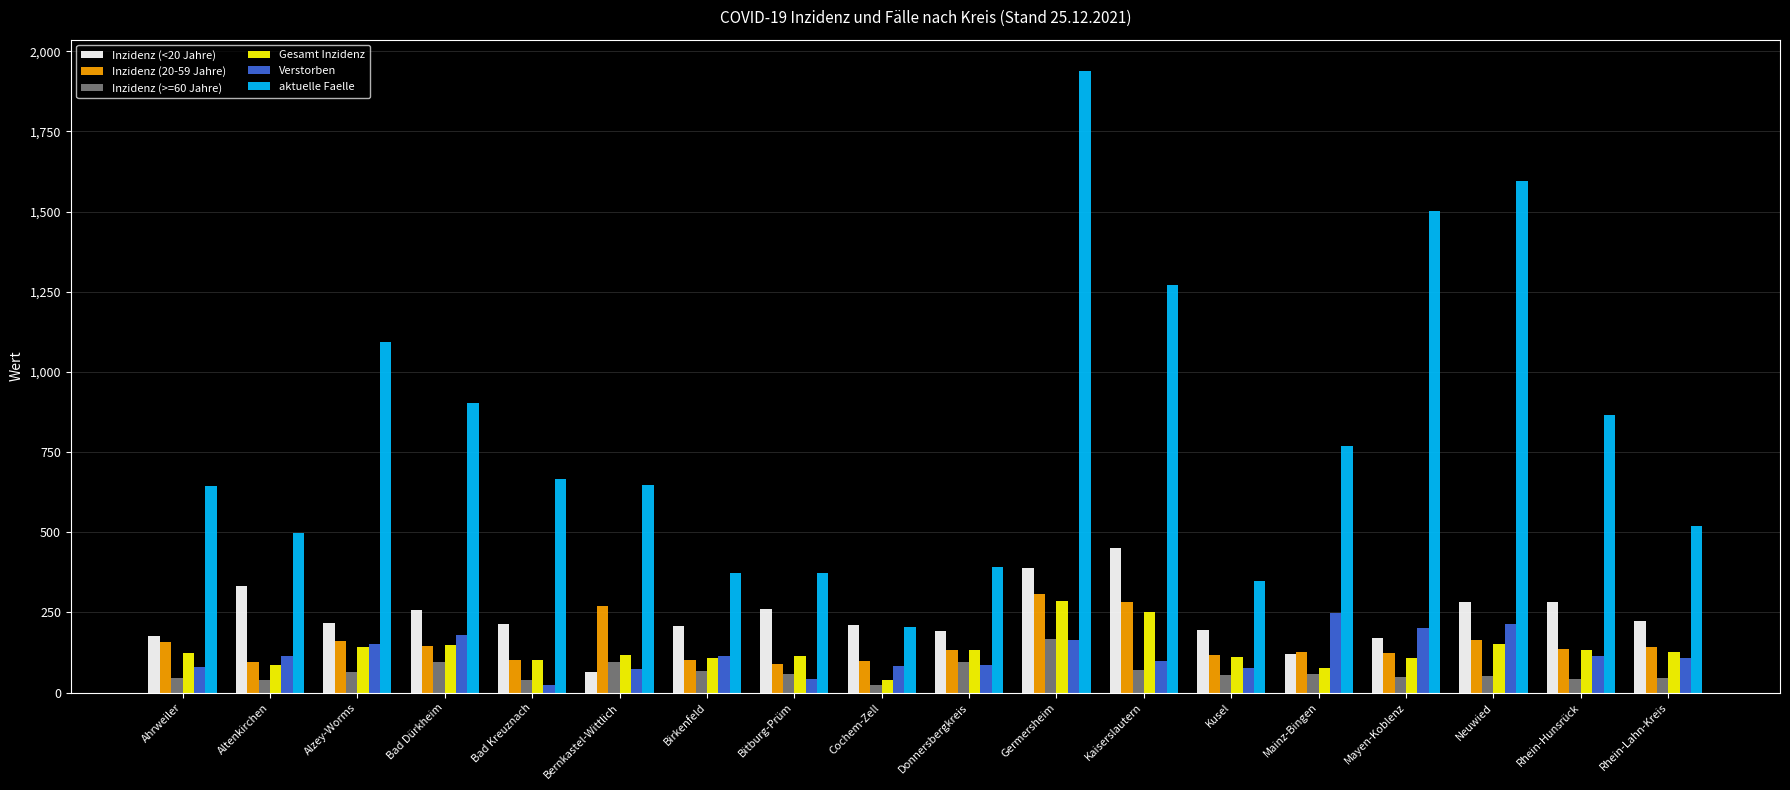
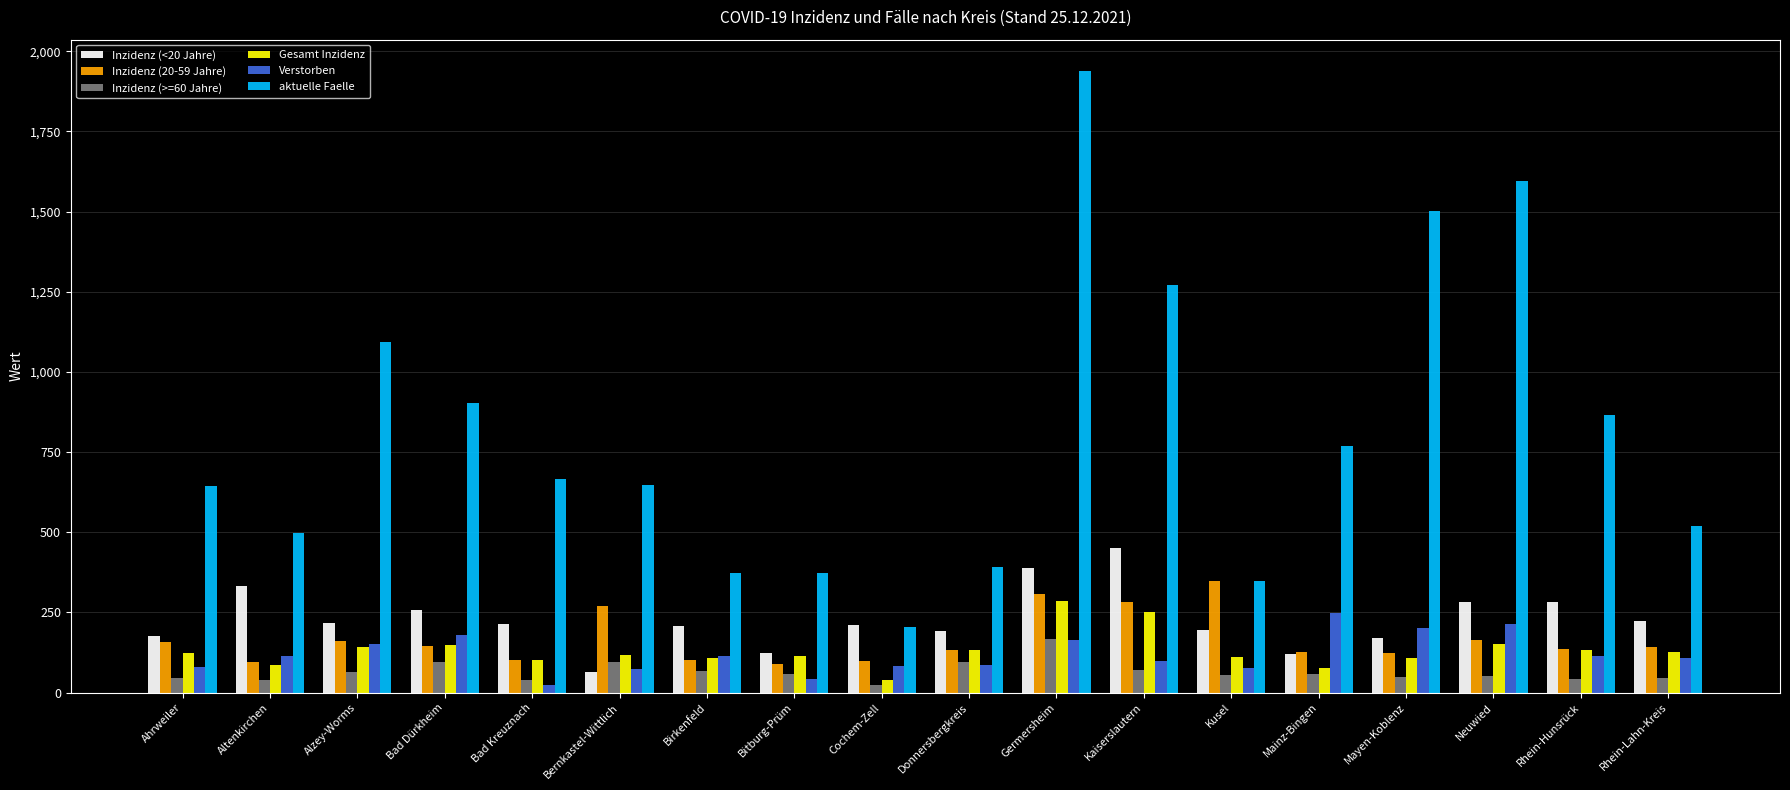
Inzidenz (<20 Jahre), Bitburg-Prüm: 260 -> 130
Inzidenz (20-59 Jahre), Kusel: 120 -> 350
